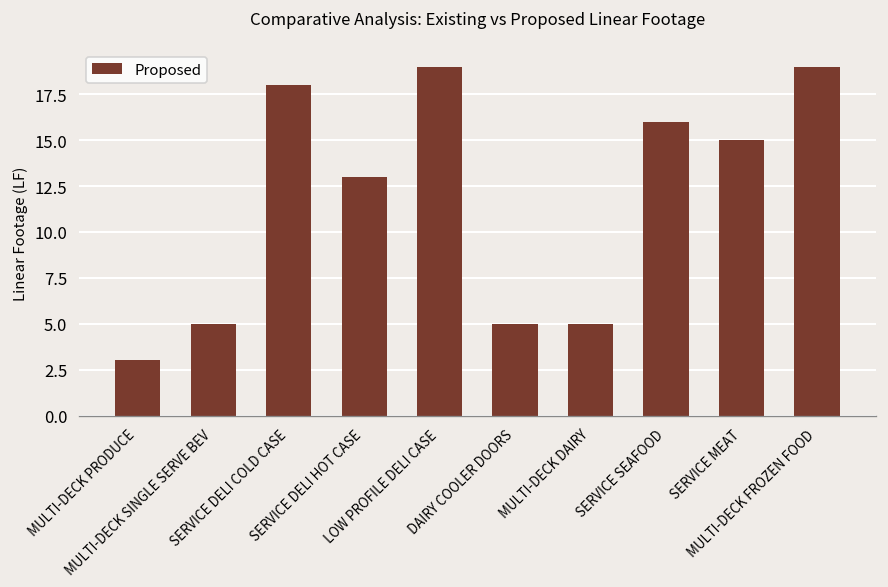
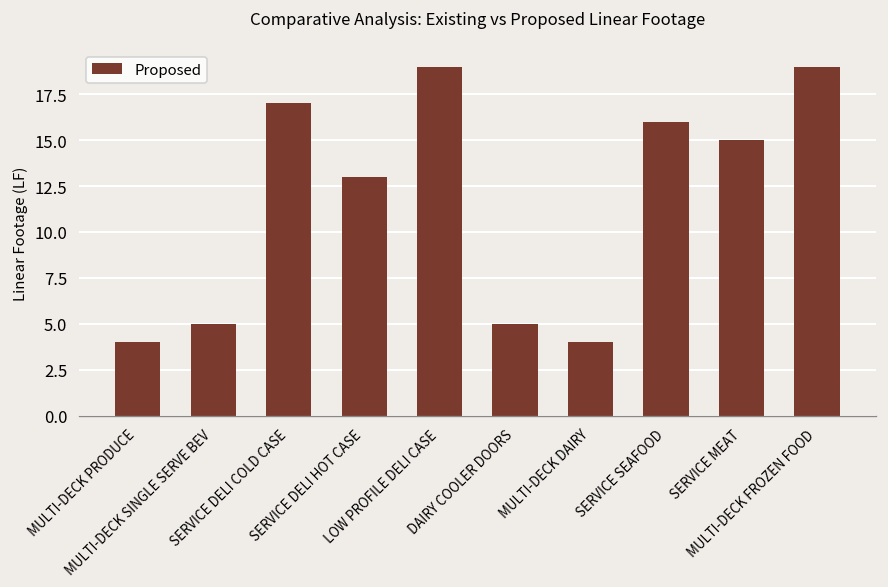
MULTI-DECK PRODUCE: 3 -> 4
SERVICE DELI COLD CASE: 18 -> 17
MULTI-DECK DAIRY: 5 -> 4
